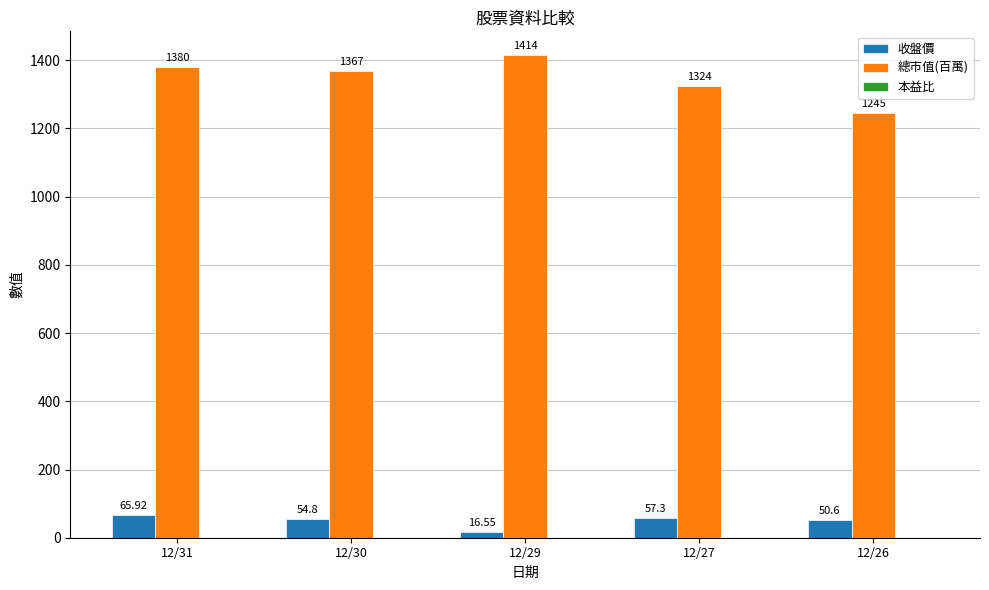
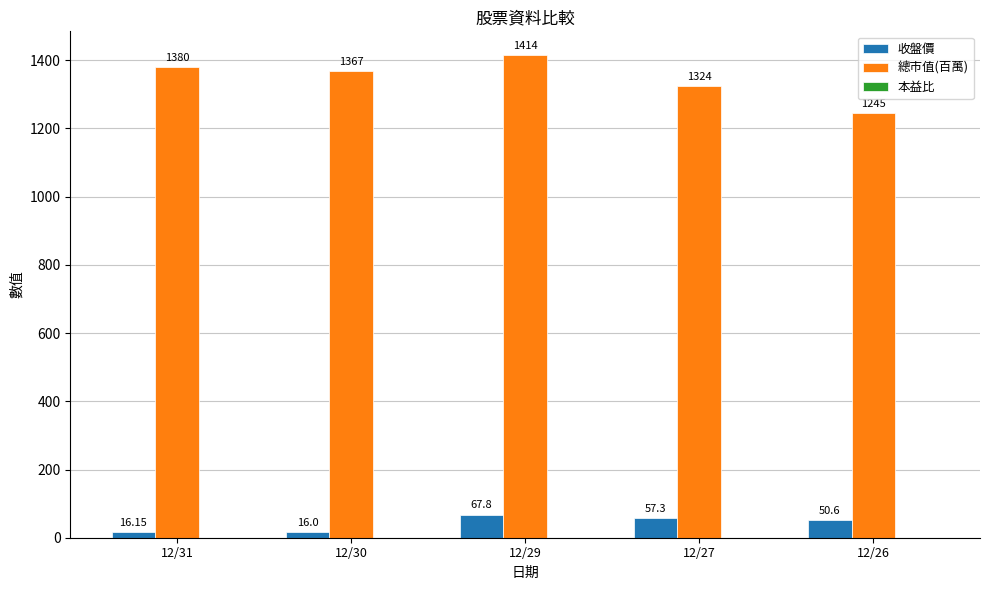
收盤價, 12/31: 65.92 -> 16.15
收盤價, 12/30: 54.8 -> 16.0
收盤價, 12/29: 16.55 -> 67.8
